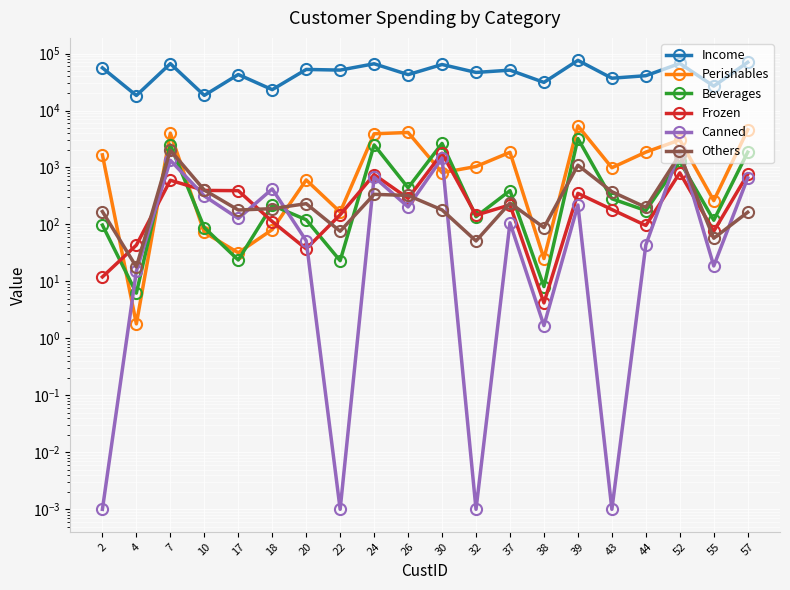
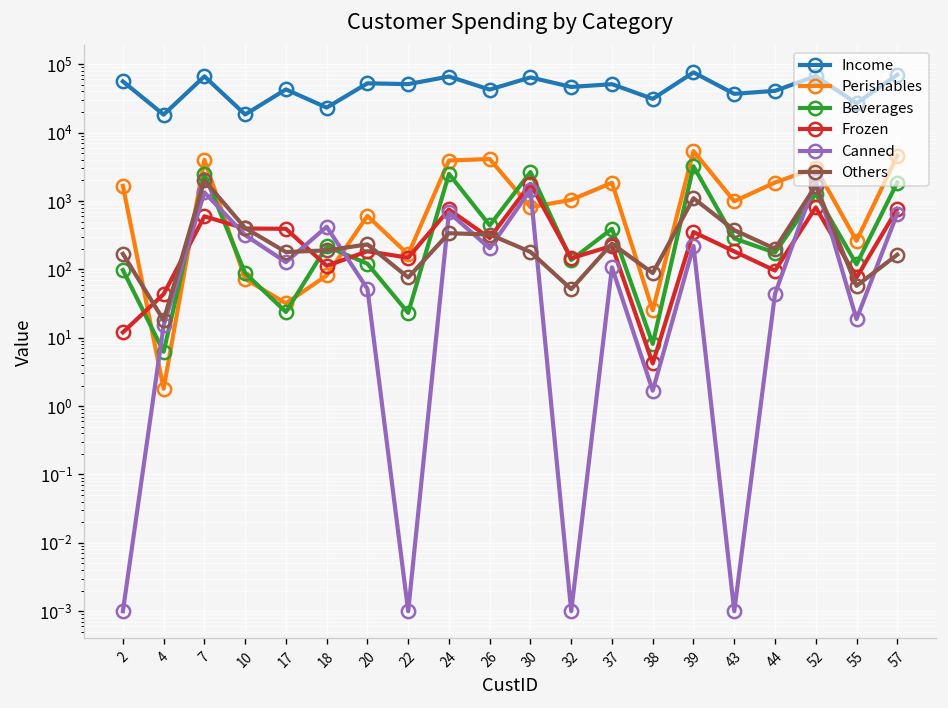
Frozen, 20: 40 -> 180
